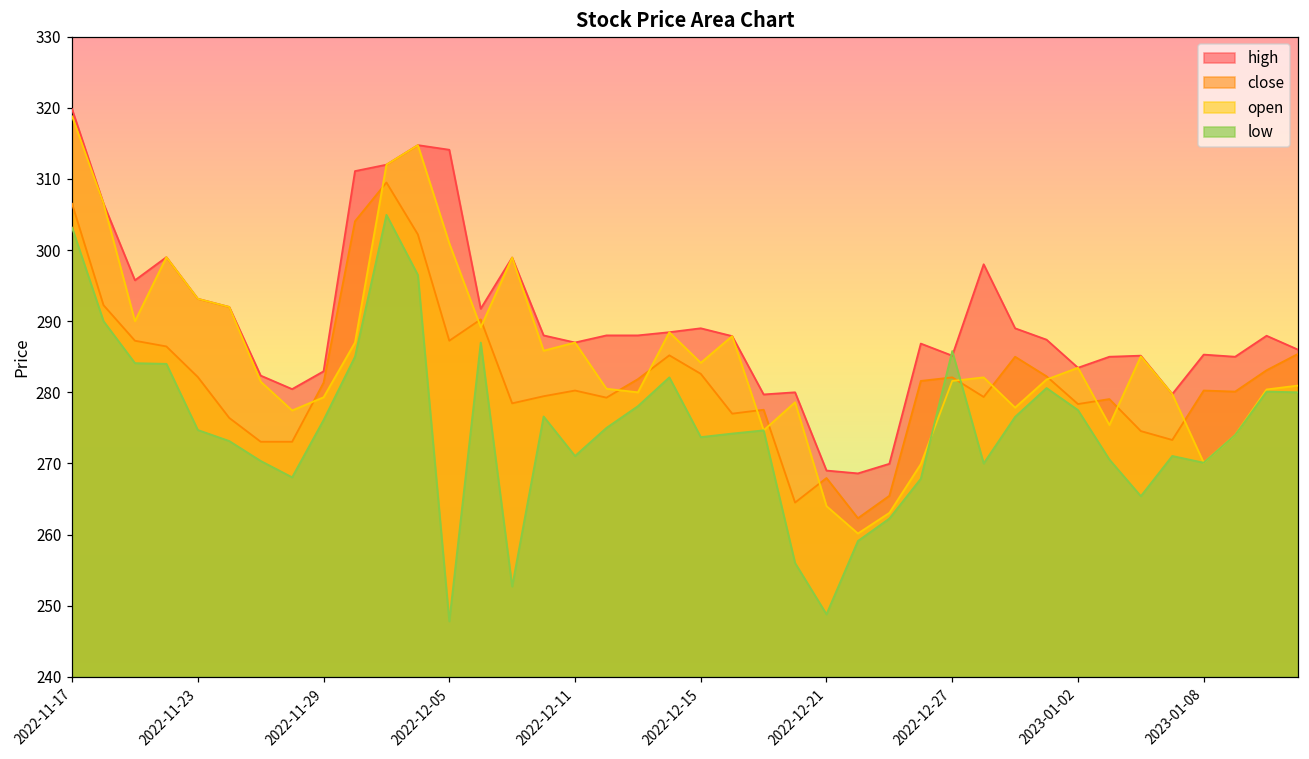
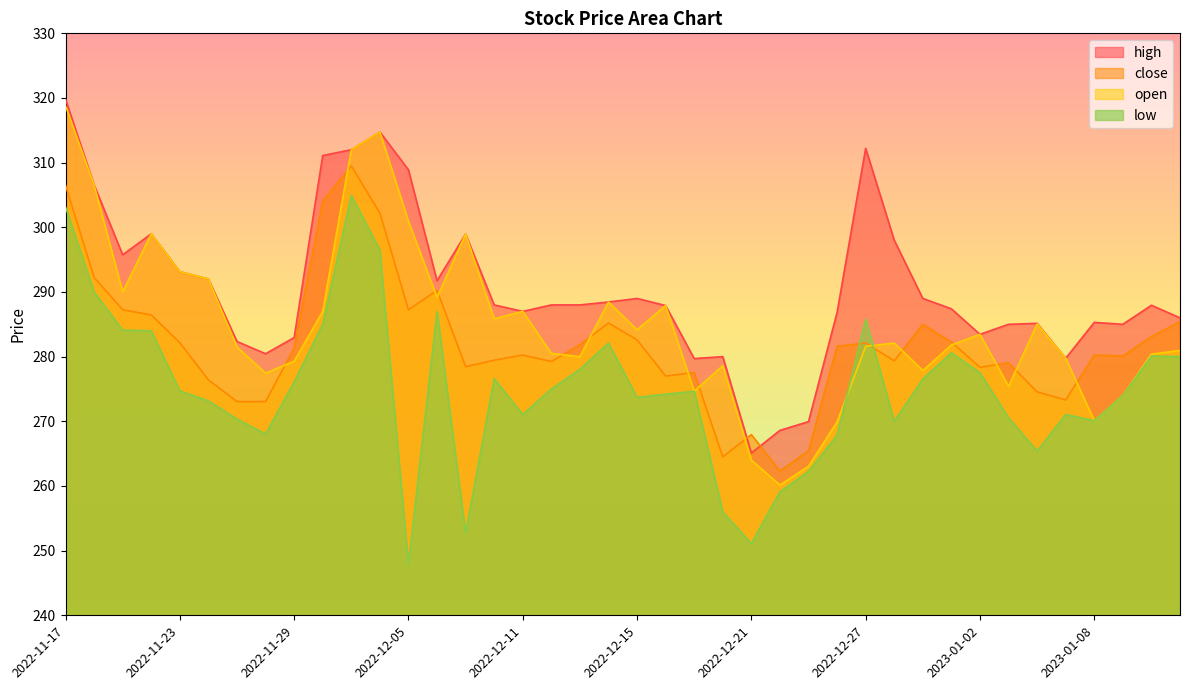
high, 2022-12-05: 314 -> 309
high, 2022-12-21: 269 -> 265
low, 2022-12-21: 249 -> 251
high, 2022-12-27: 285 -> 312
